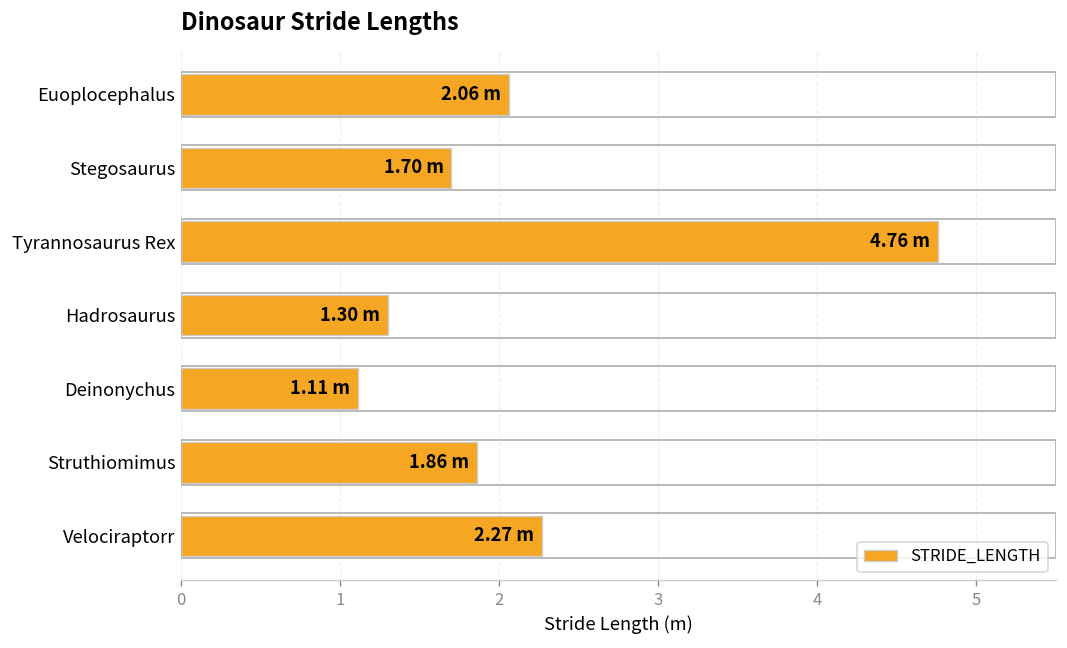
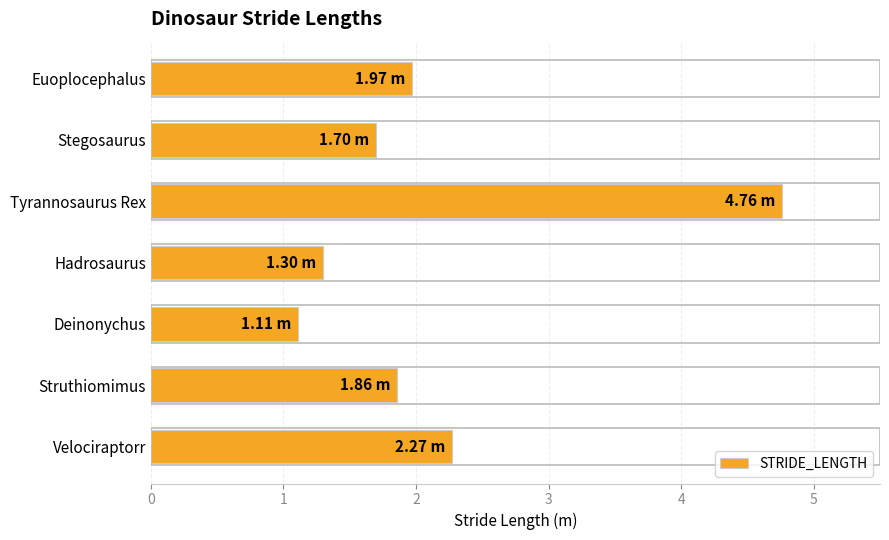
Euoplocephalus: 2.06 -> 1.97
